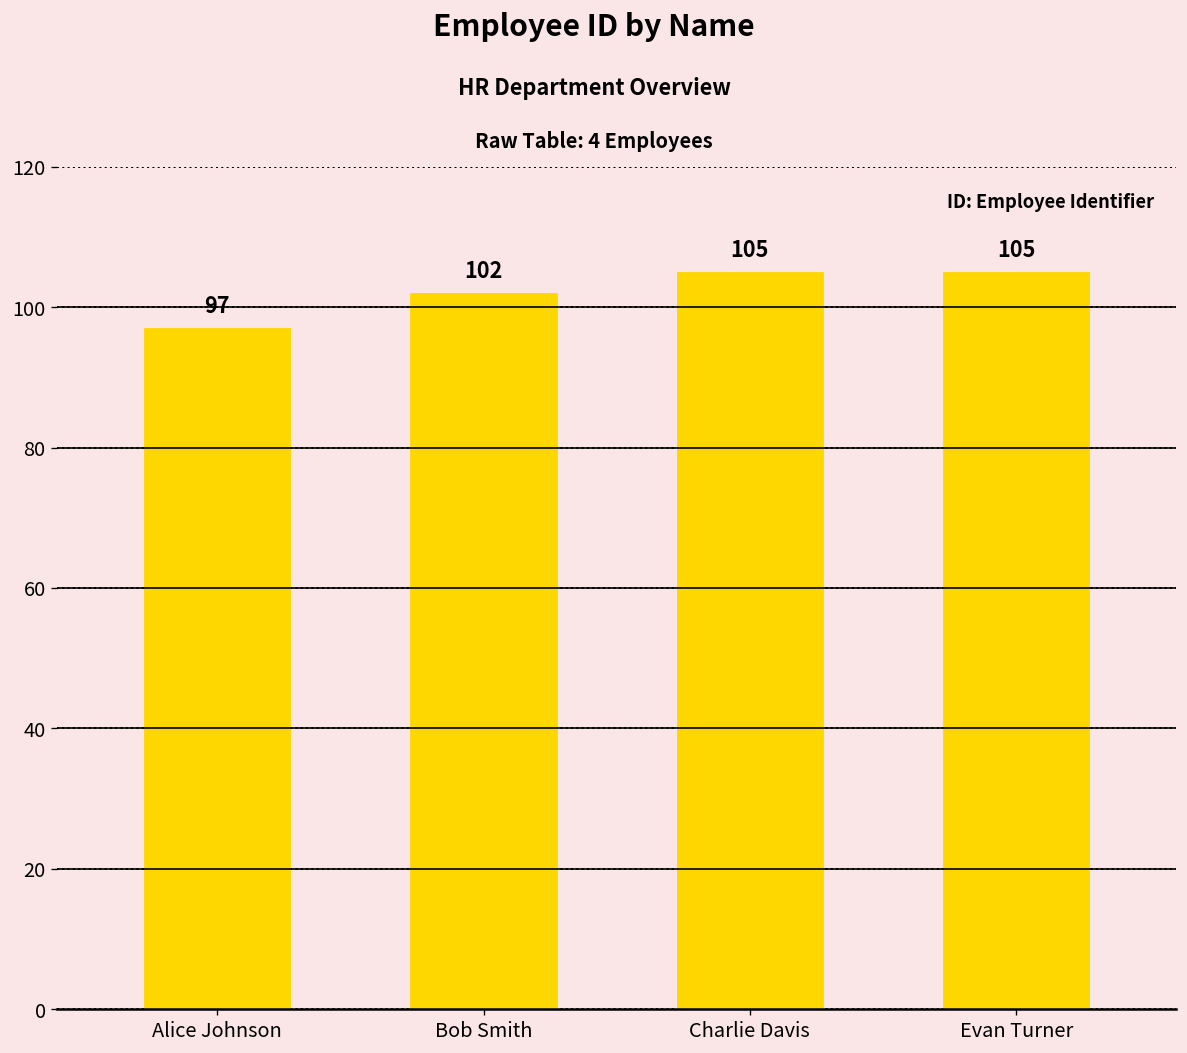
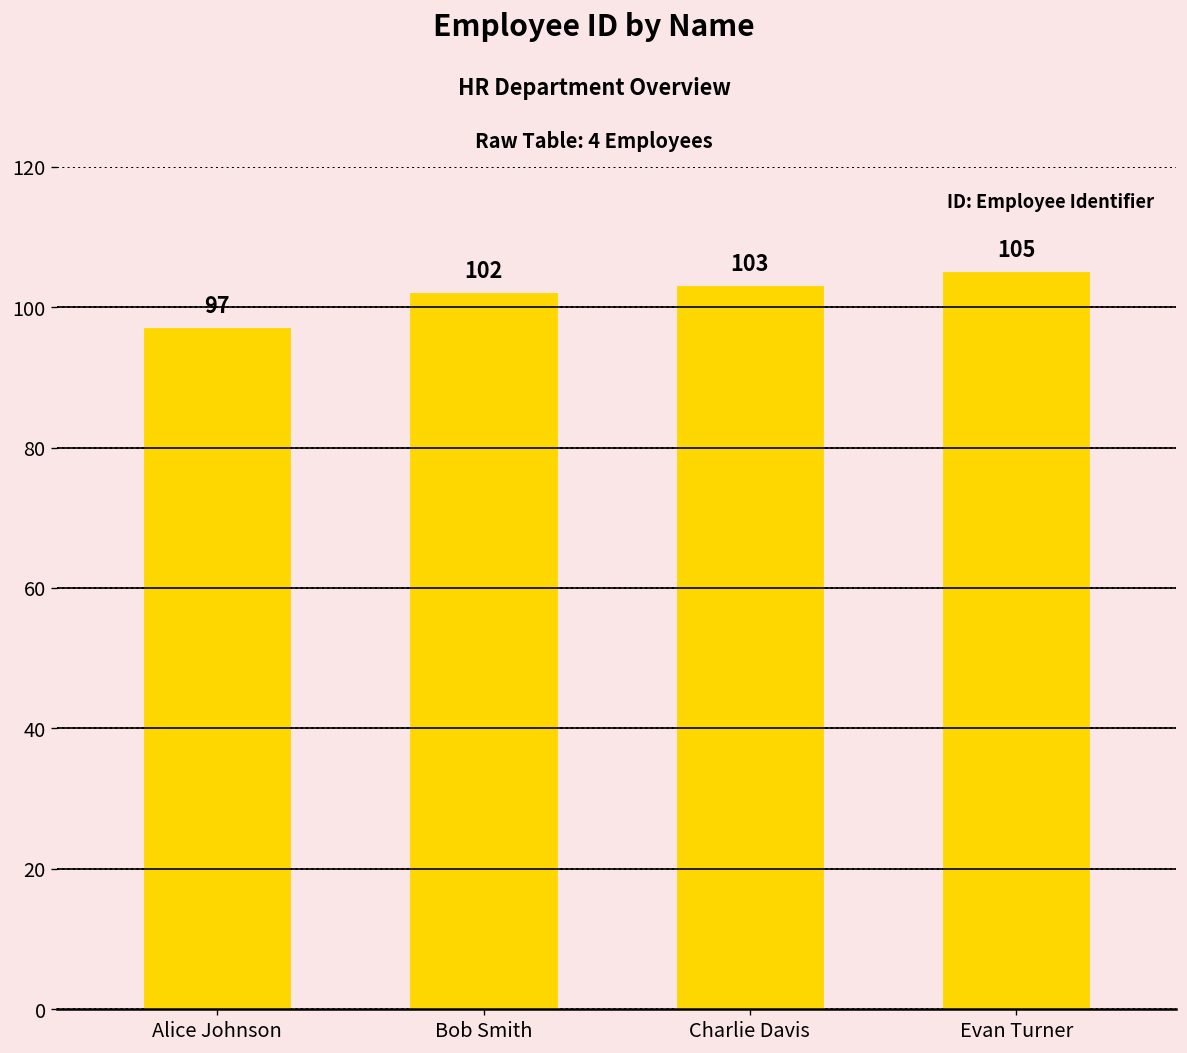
Charlie Davis: 105 -> 103
